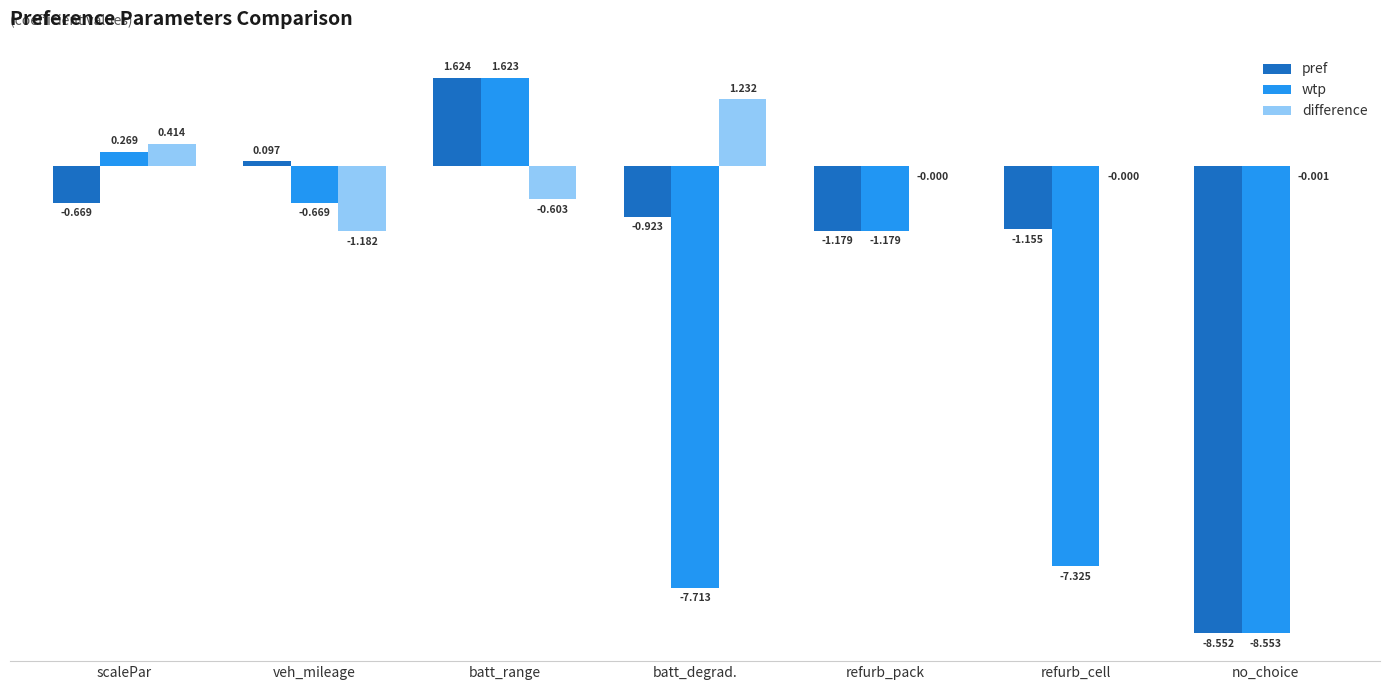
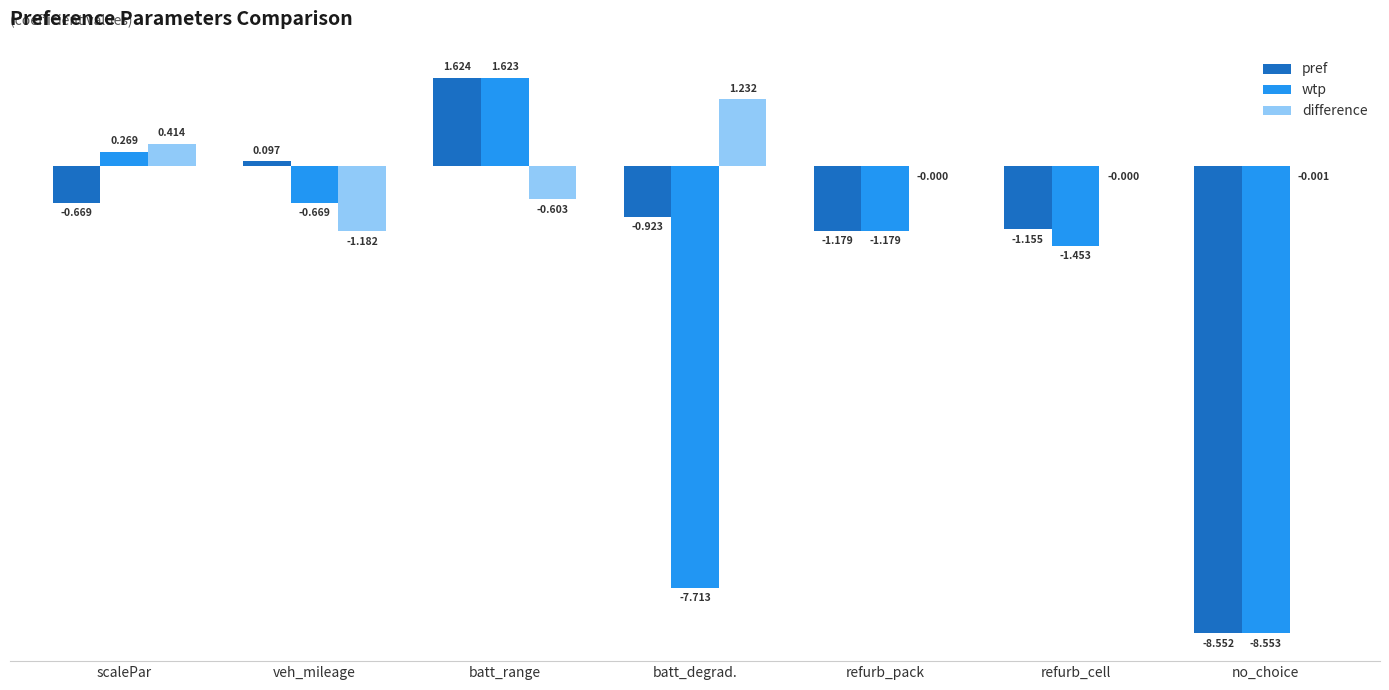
wtp, refurb_cell: -7.325 -> -1.453
